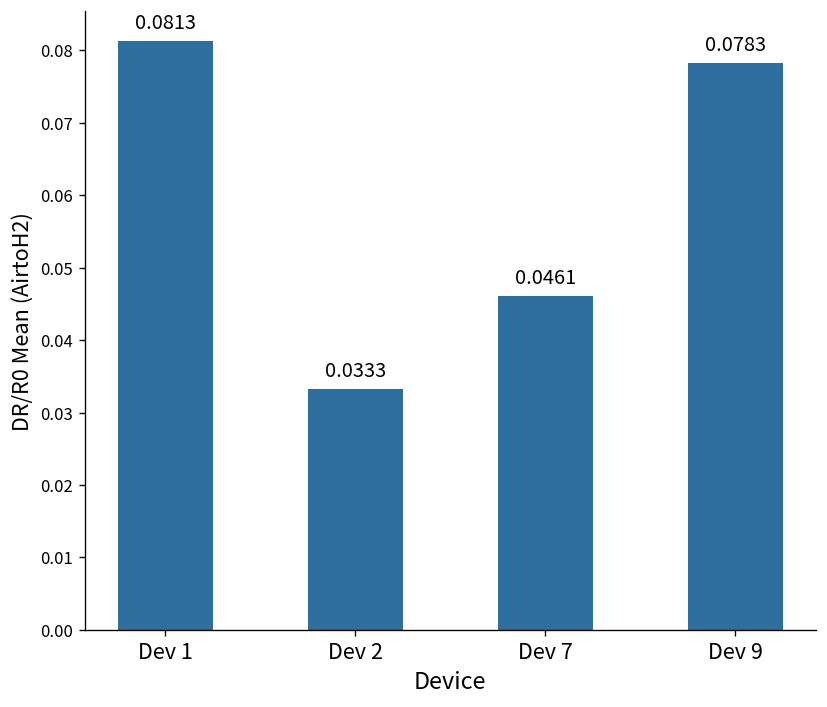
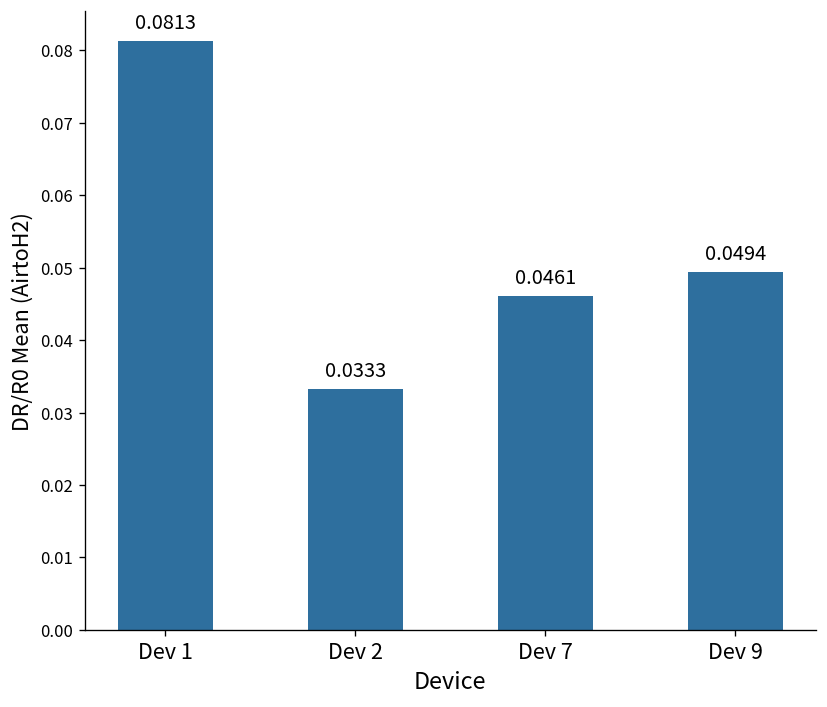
Dev 9: 0.0783 -> 0.0494
